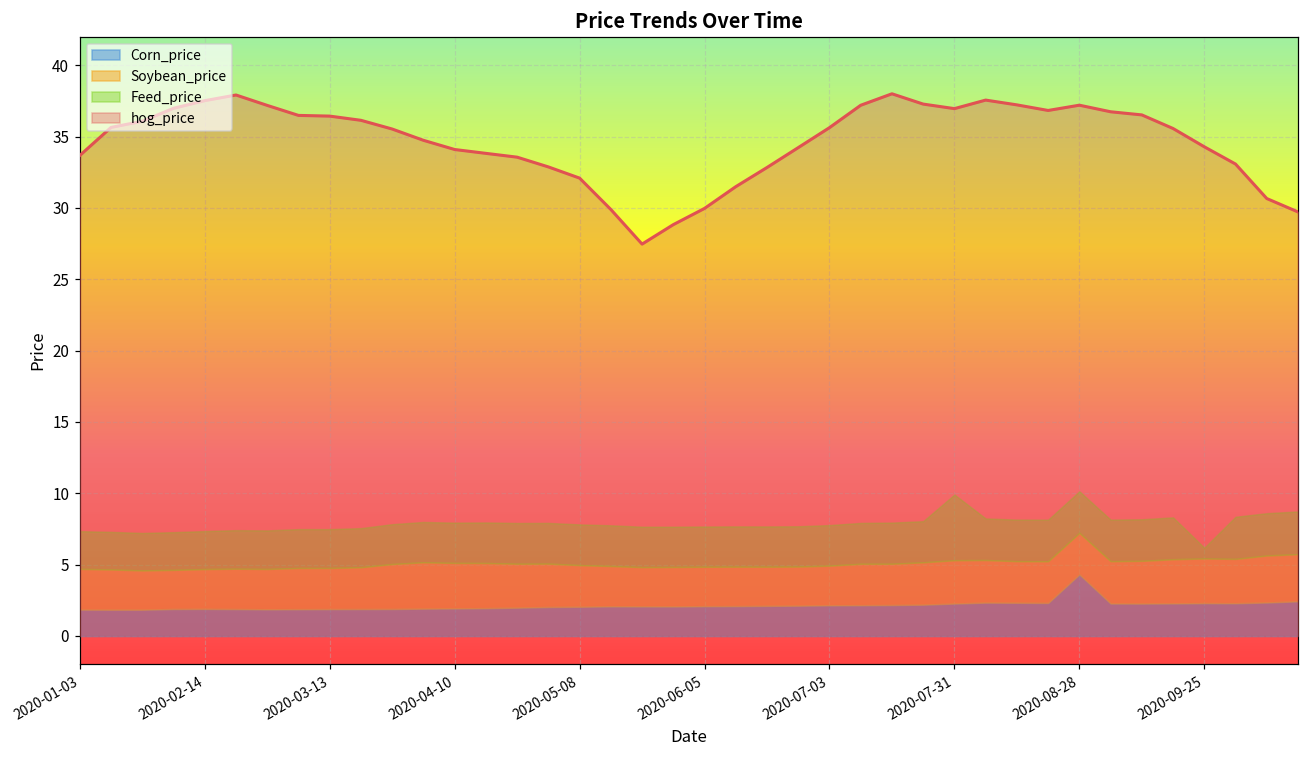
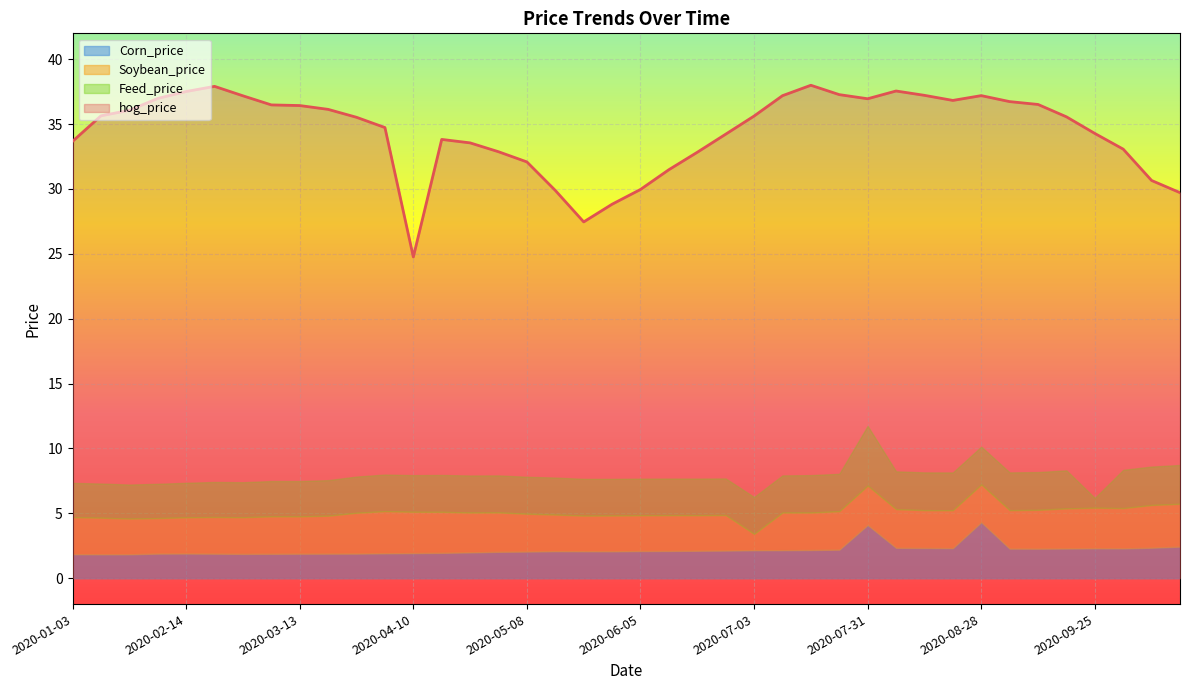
hog_price, 2020-04-10: 34.1 -> 24.8
Soybean_price, 2020-07-03: 2.8 -> 1.3
Corn_price, 2020-07-31: 2.3 -> 4.1
